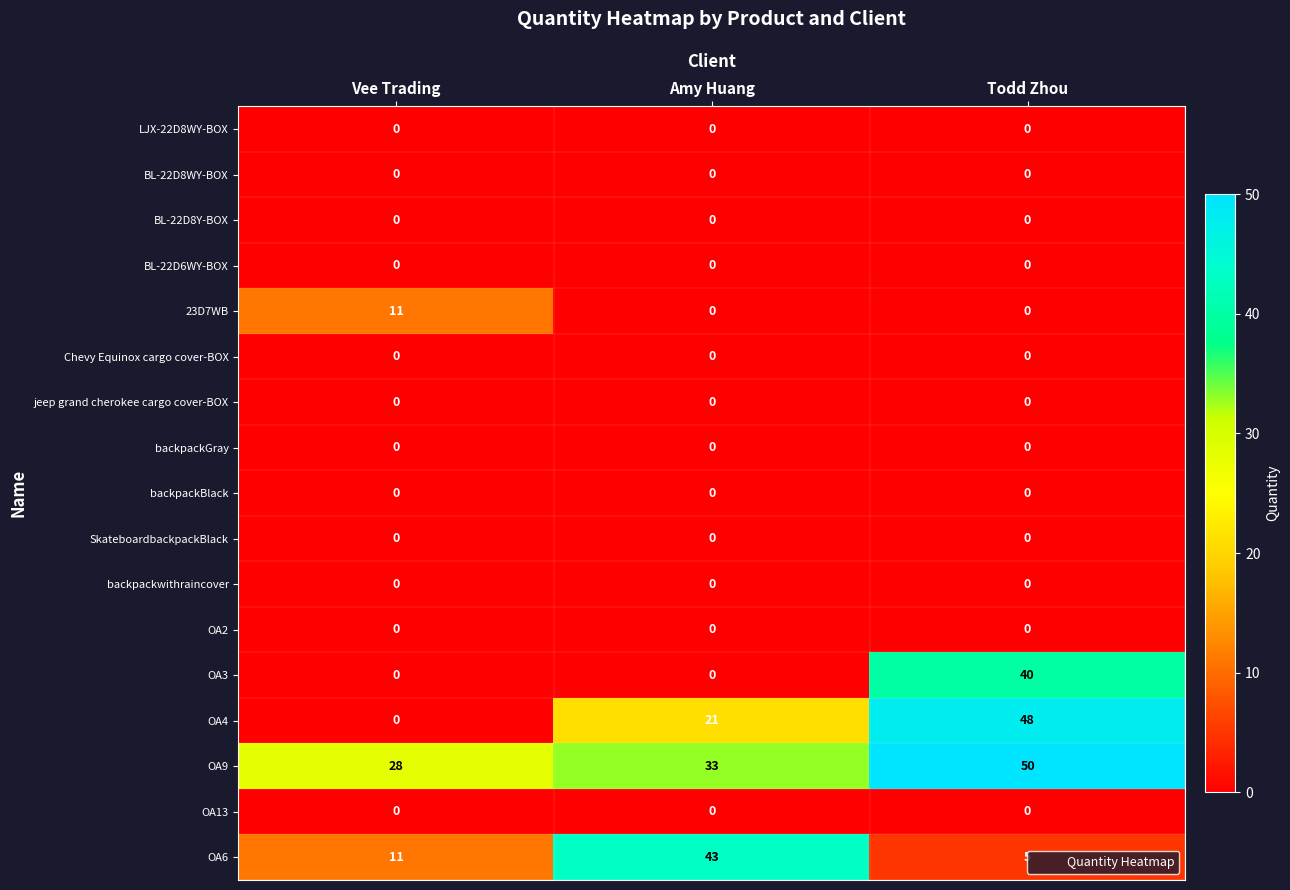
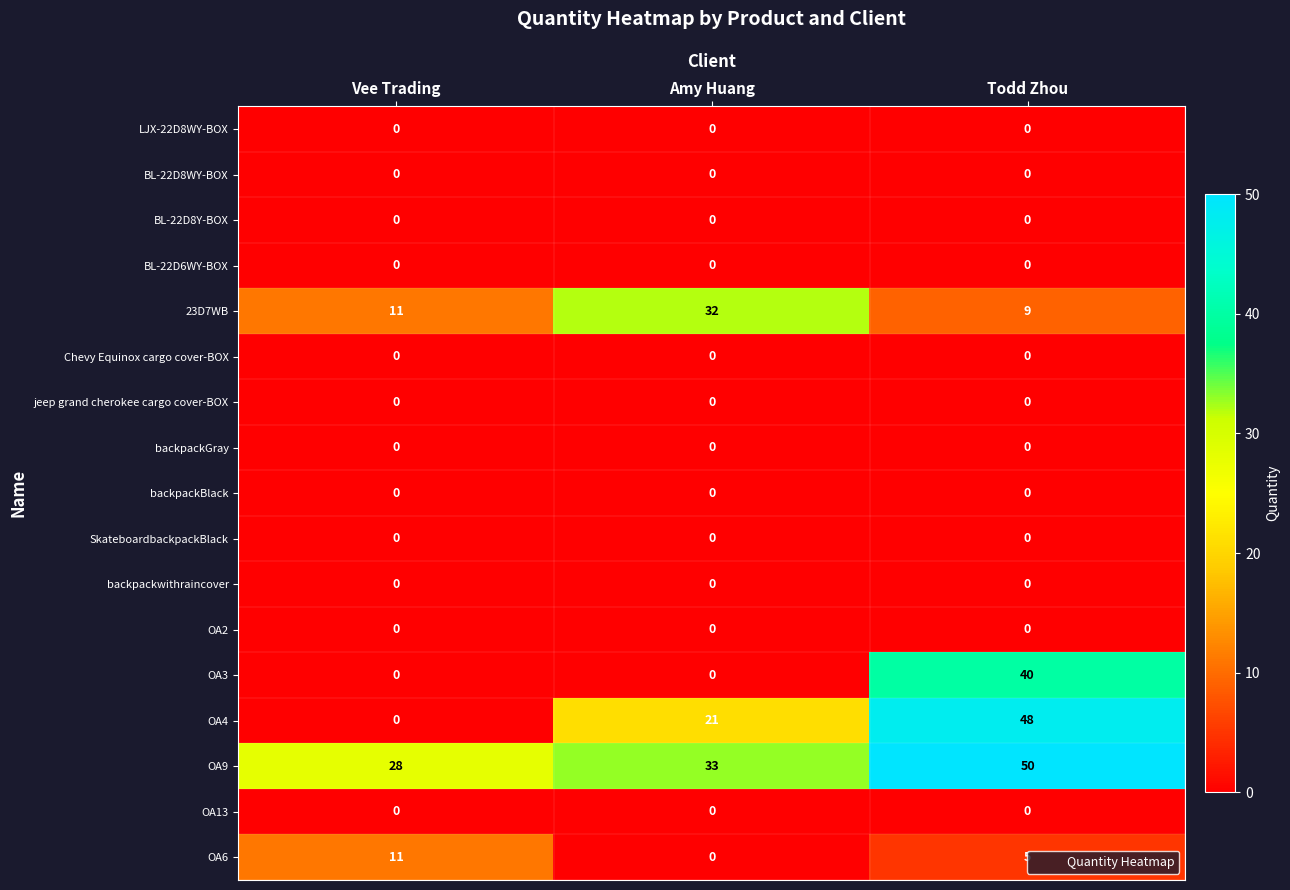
23D7WB, Amy Huang: 0 -> 32
23D7WB, Todd Zhou: 0 -> 9
OA6, Amy Huang: 43 -> 0
